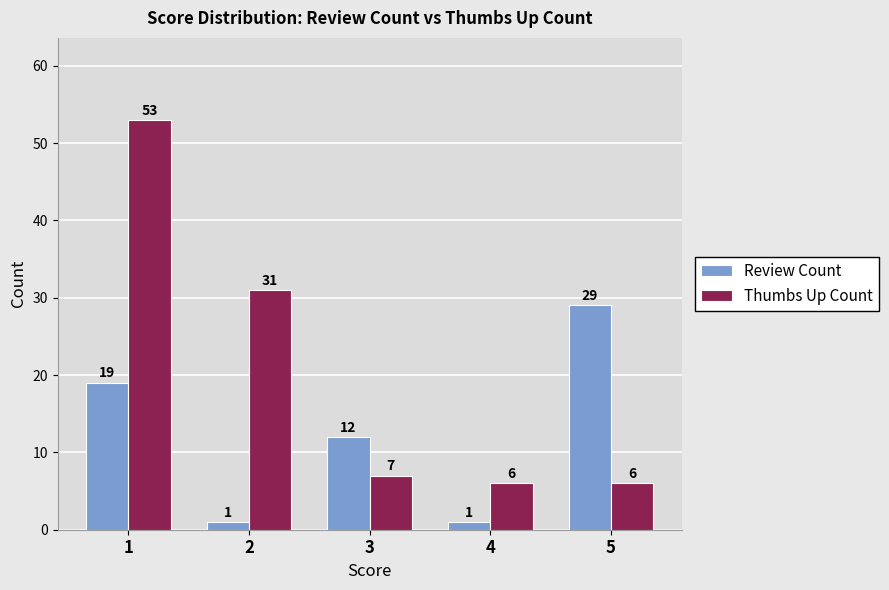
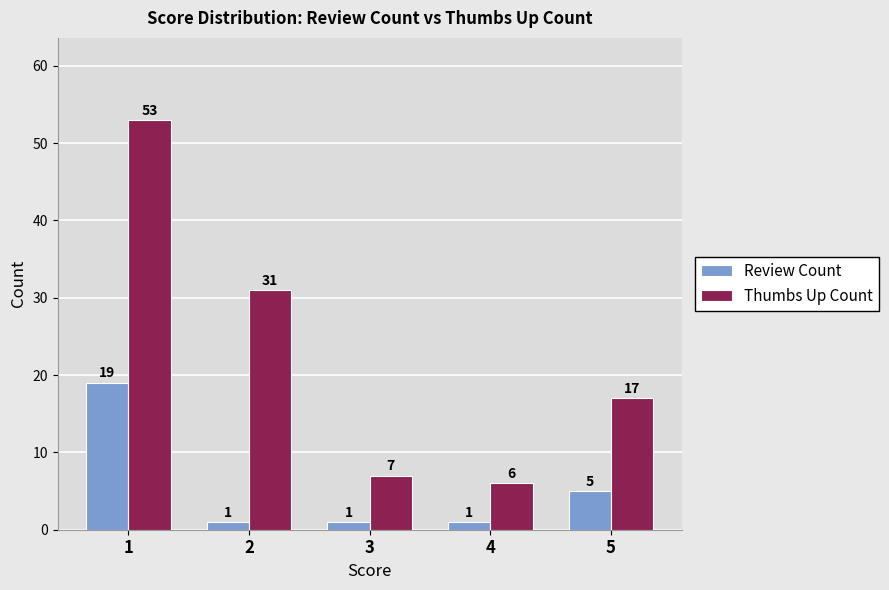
Review Count, 3: 12 -> 1
Review Count, 5: 29 -> 5
Thumbs Up Count, 5: 6 -> 17
